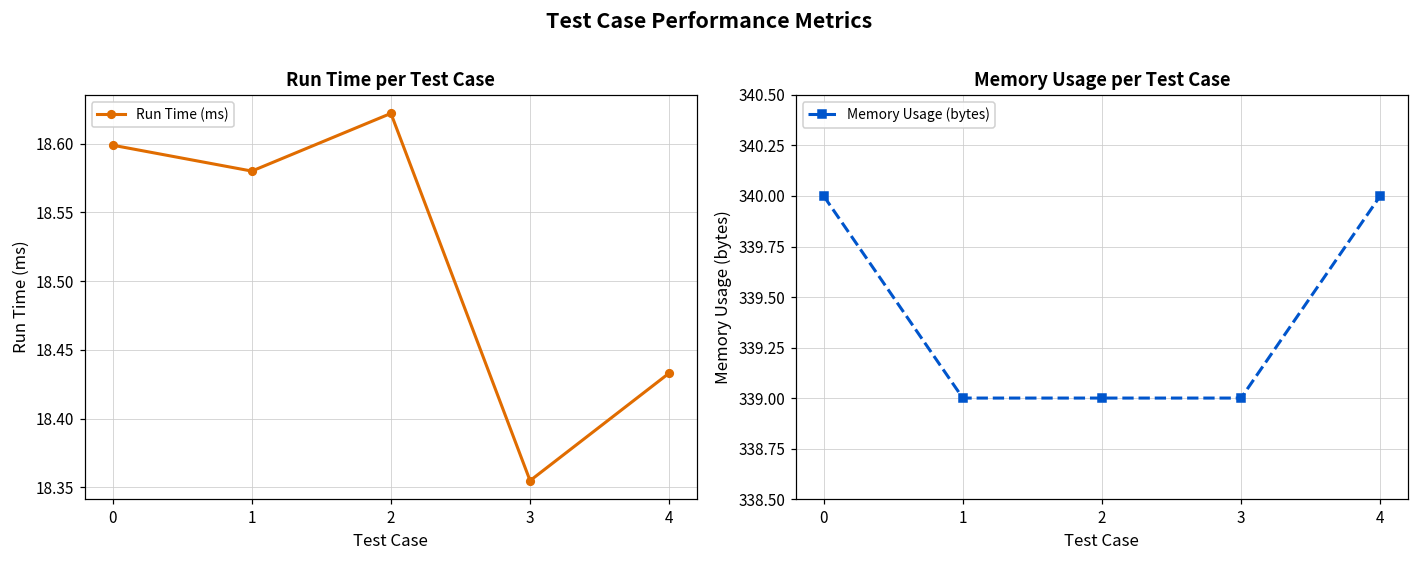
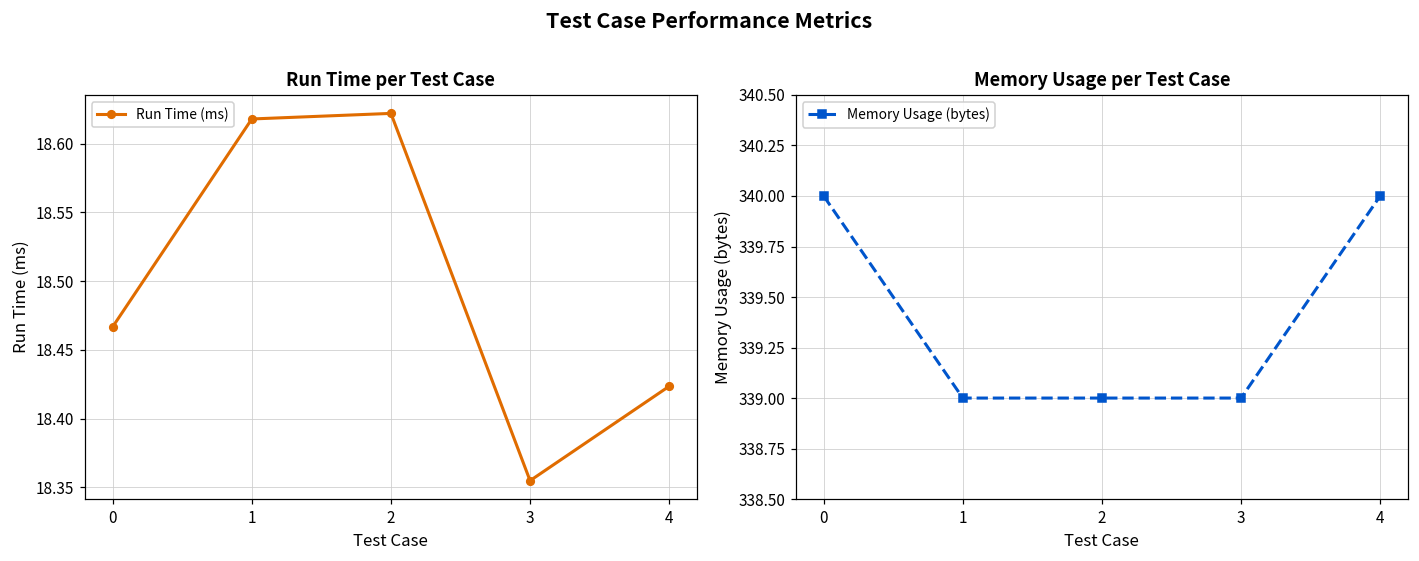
Run Time per Test Case, 0: 18.599 -> 18.467
Run Time per Test Case, 1: 18.580 -> 18.618
Run Time per Test Case, 4: 18.433 -> 18.424
